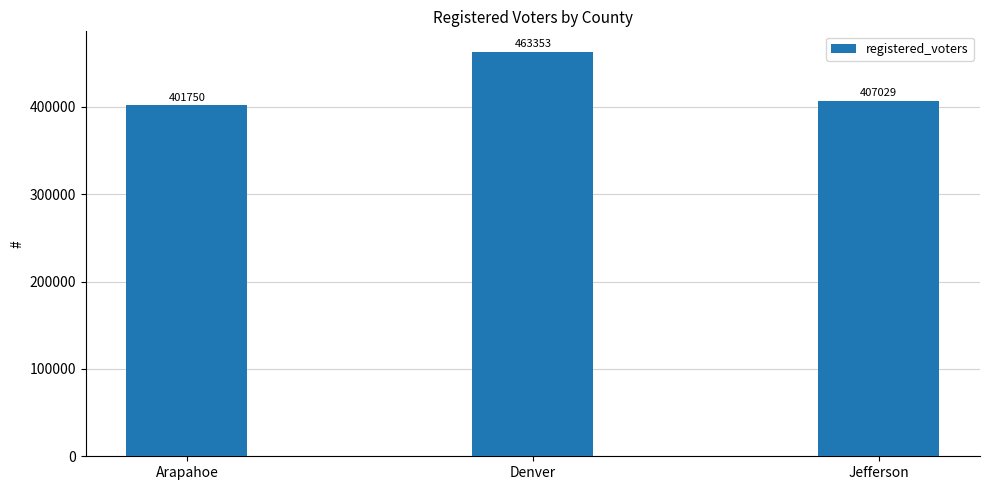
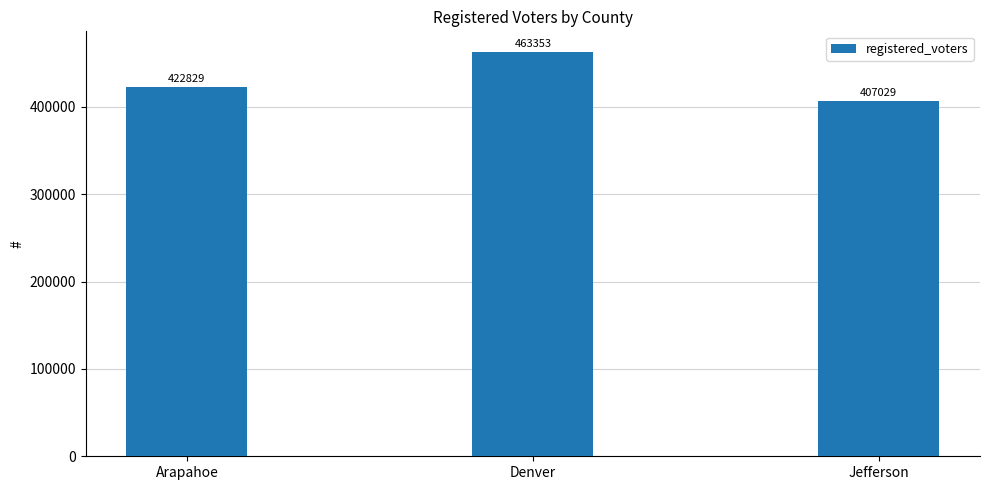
Arapahoe: 401750 -> 422829
